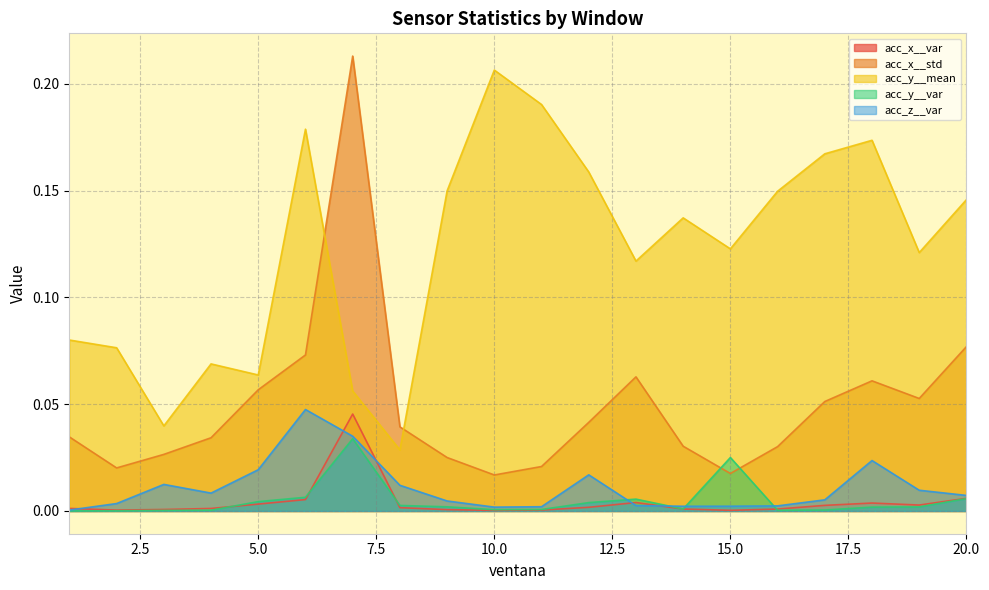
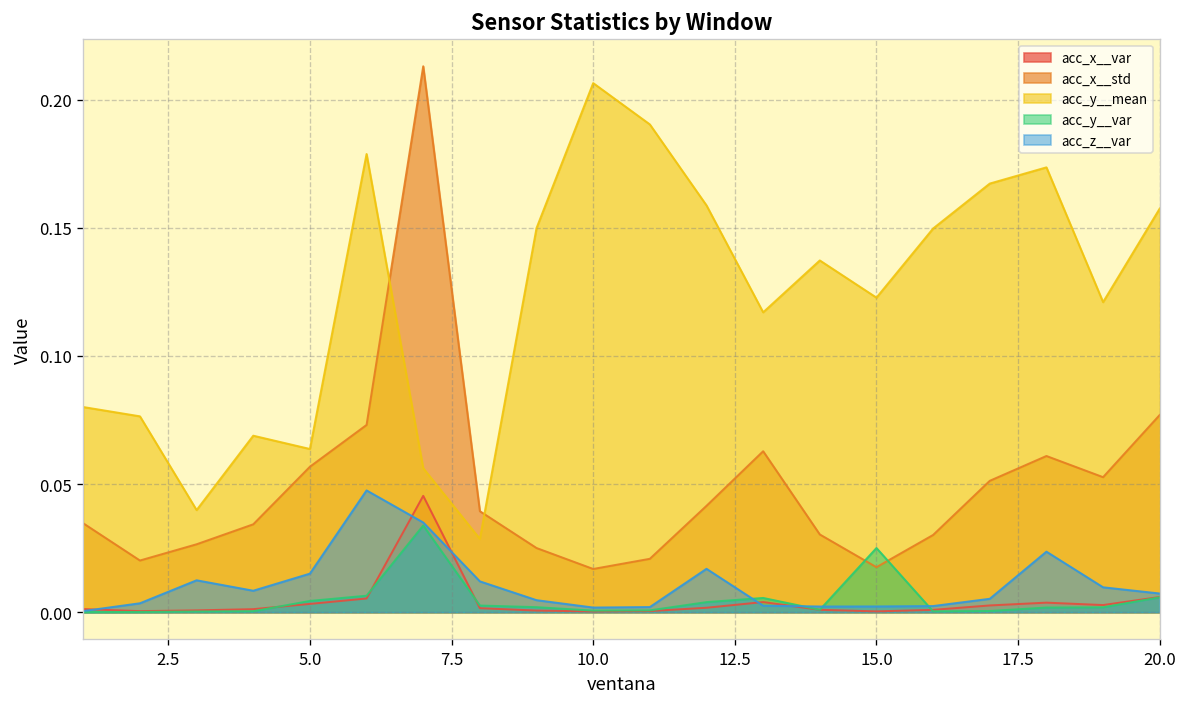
acc_z__var, 5.0: 0.019 -> 0.015
acc_y__mean, 20.0: 0.146 -> 0.158
